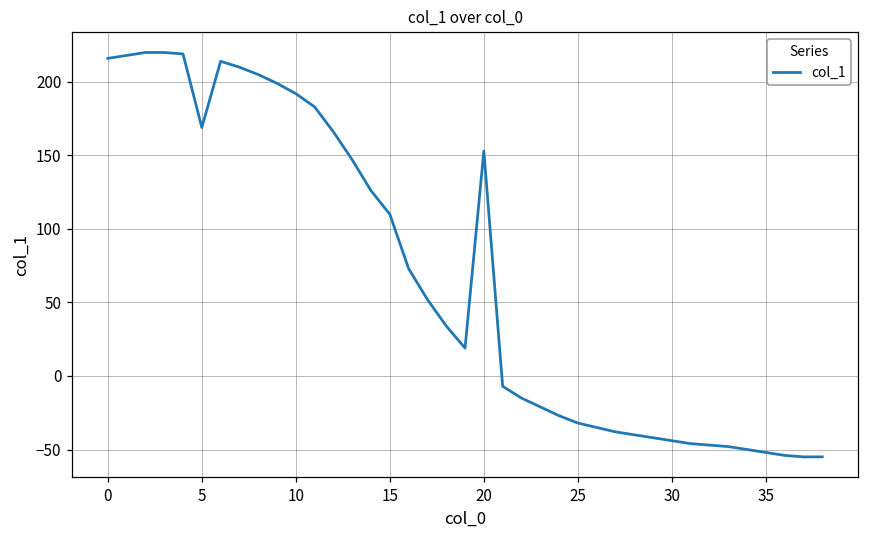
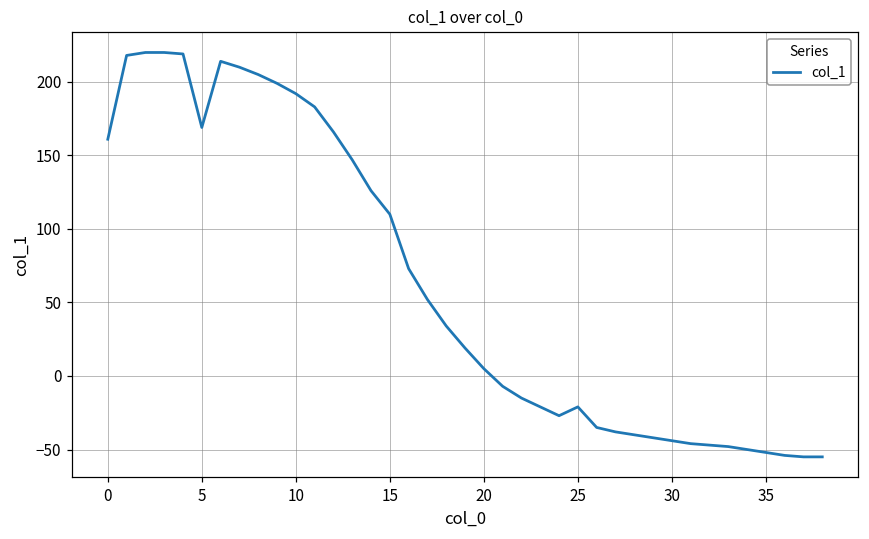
0: 216 -> 161
20: 153 -> 5
25: -32 -> -21
